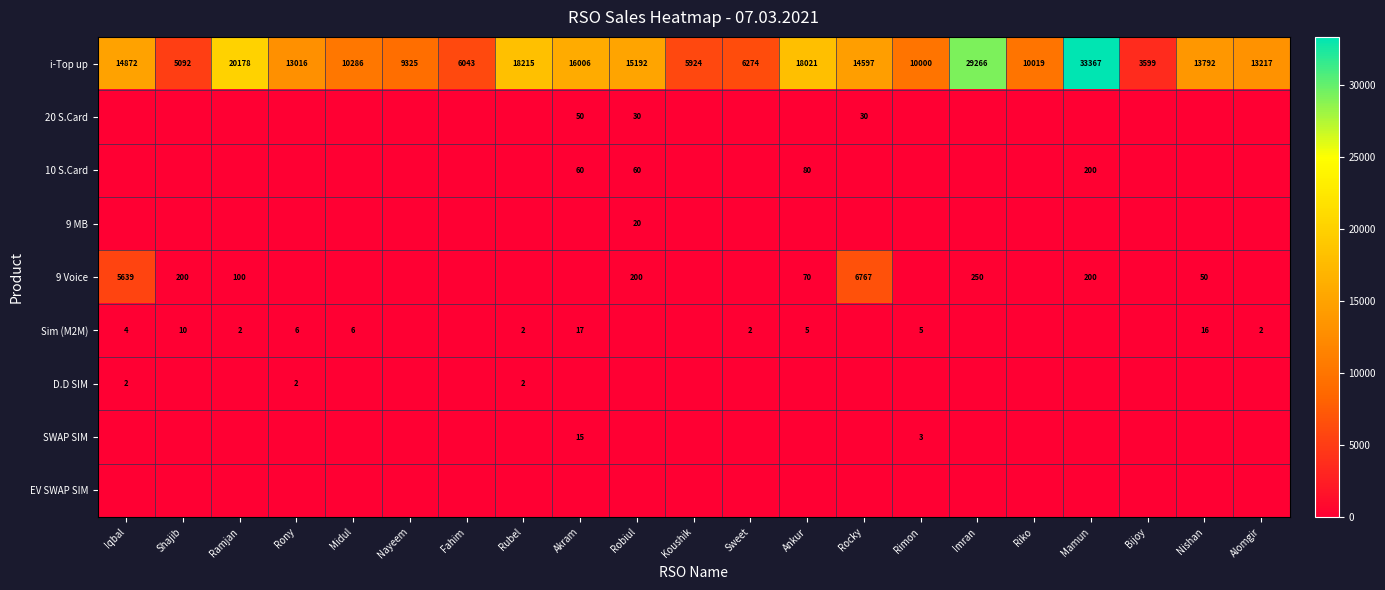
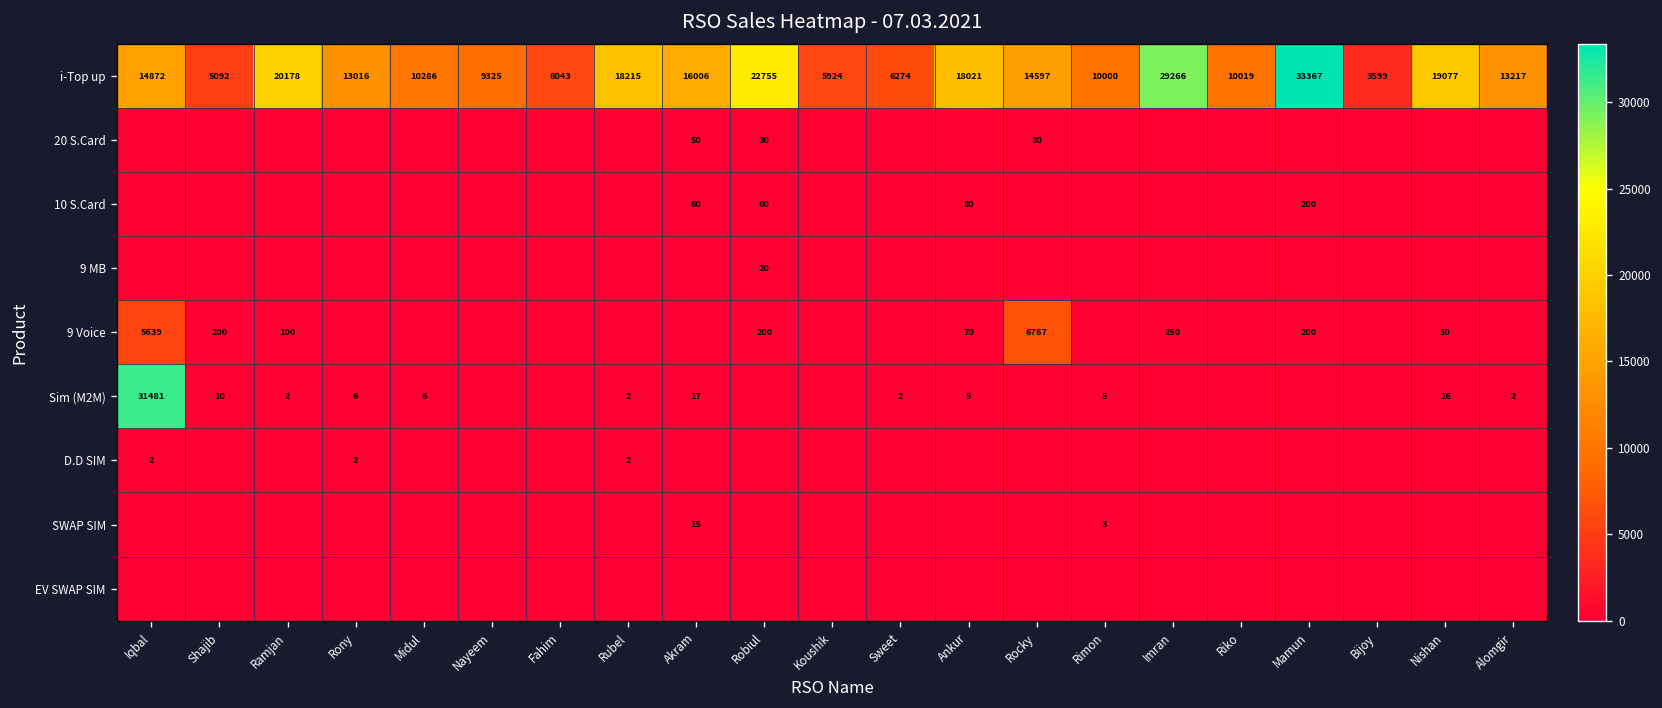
i-Top up, Robiul: 15192 -> 22755
i-Top up, Nishan: 13792 -> 19077
Sim (M2M), Iqbal: 4 -> 31481
